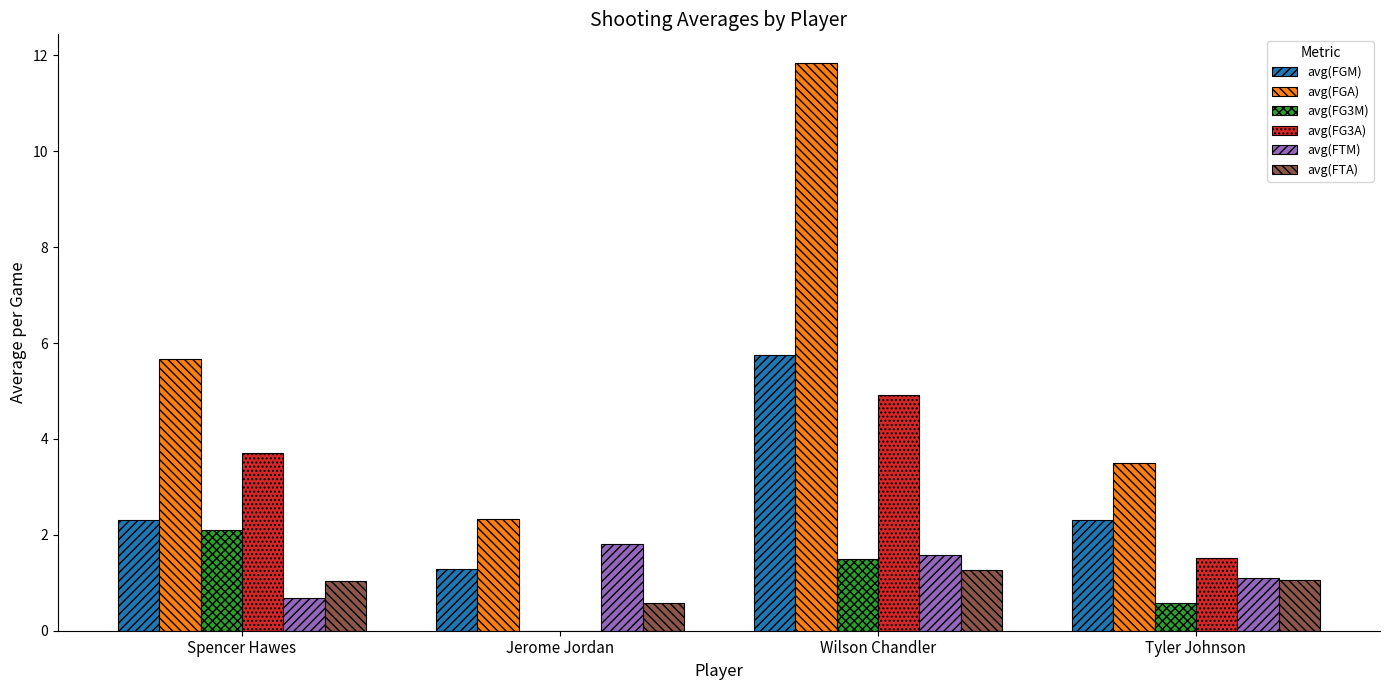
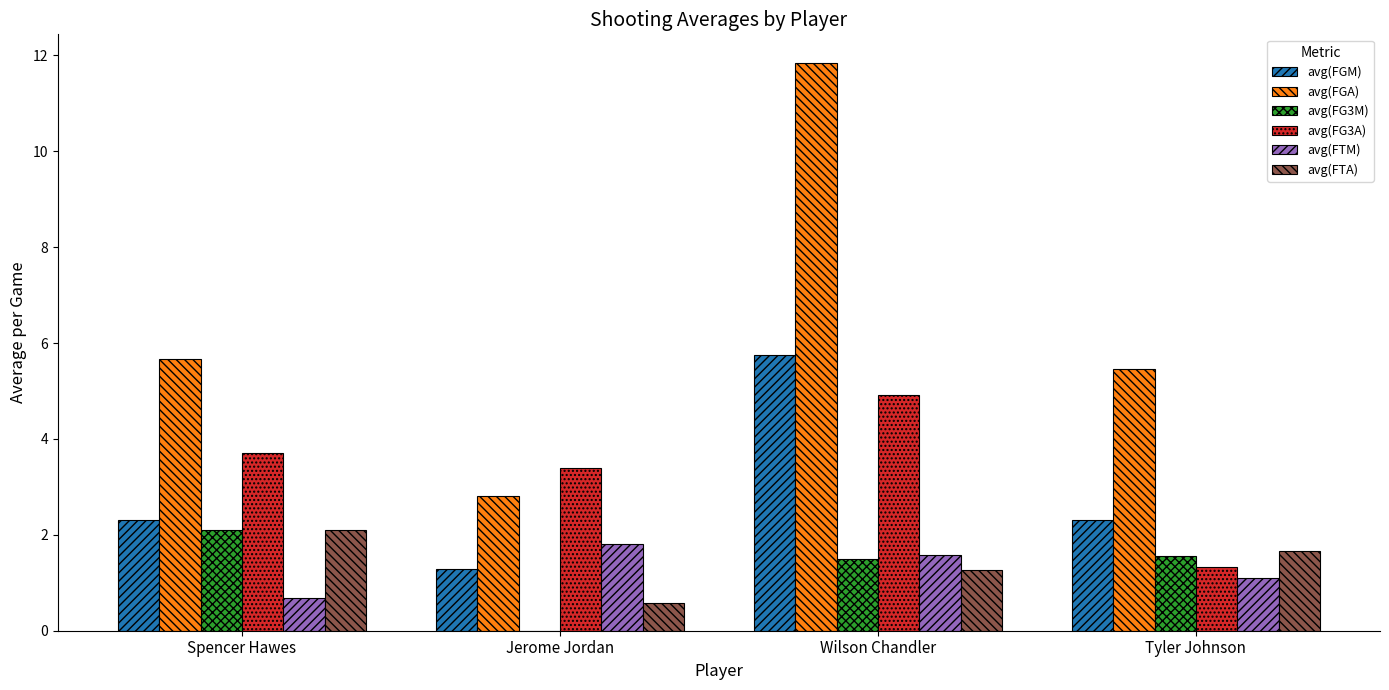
avg(FTA), Spencer Hawes: 1.0 -> 2.1
avg(FGA), Jerome Jordan: 2.3 -> 2.8
avg(FG3A), Jerome Jordan: 0.0 -> 3.4
avg(FGA), Tyler Johnson: 3.5 -> 5.5
avg(FG3M), Tyler Johnson: 0.6 -> 1.6
avg(FG3A), Tyler Johnson: 1.5 -> 1.3
avg(FTA), Tyler Johnson: 1.1 -> 1.7
